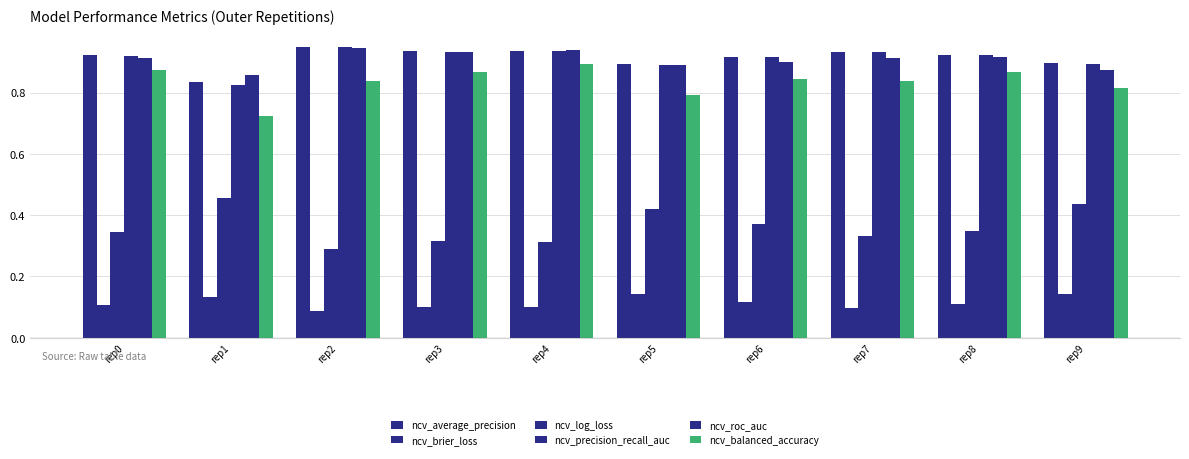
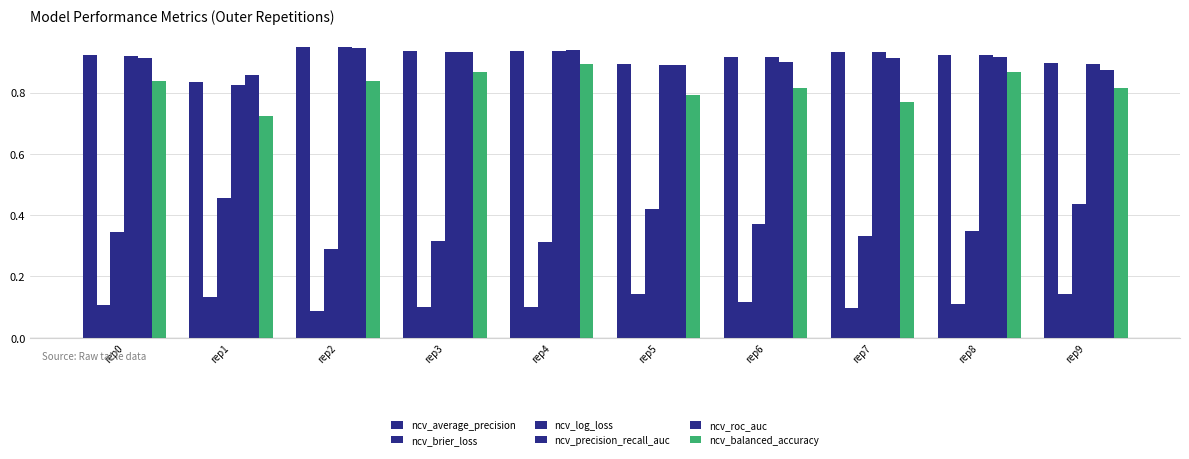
ncv_balanced_accuracy, rep0: 0.87 -> 0.84
ncv_balanced_accuracy, rep6: 0.84 -> 0.82
ncv_balanced_accuracy, rep7: 0.84 -> 0.77
